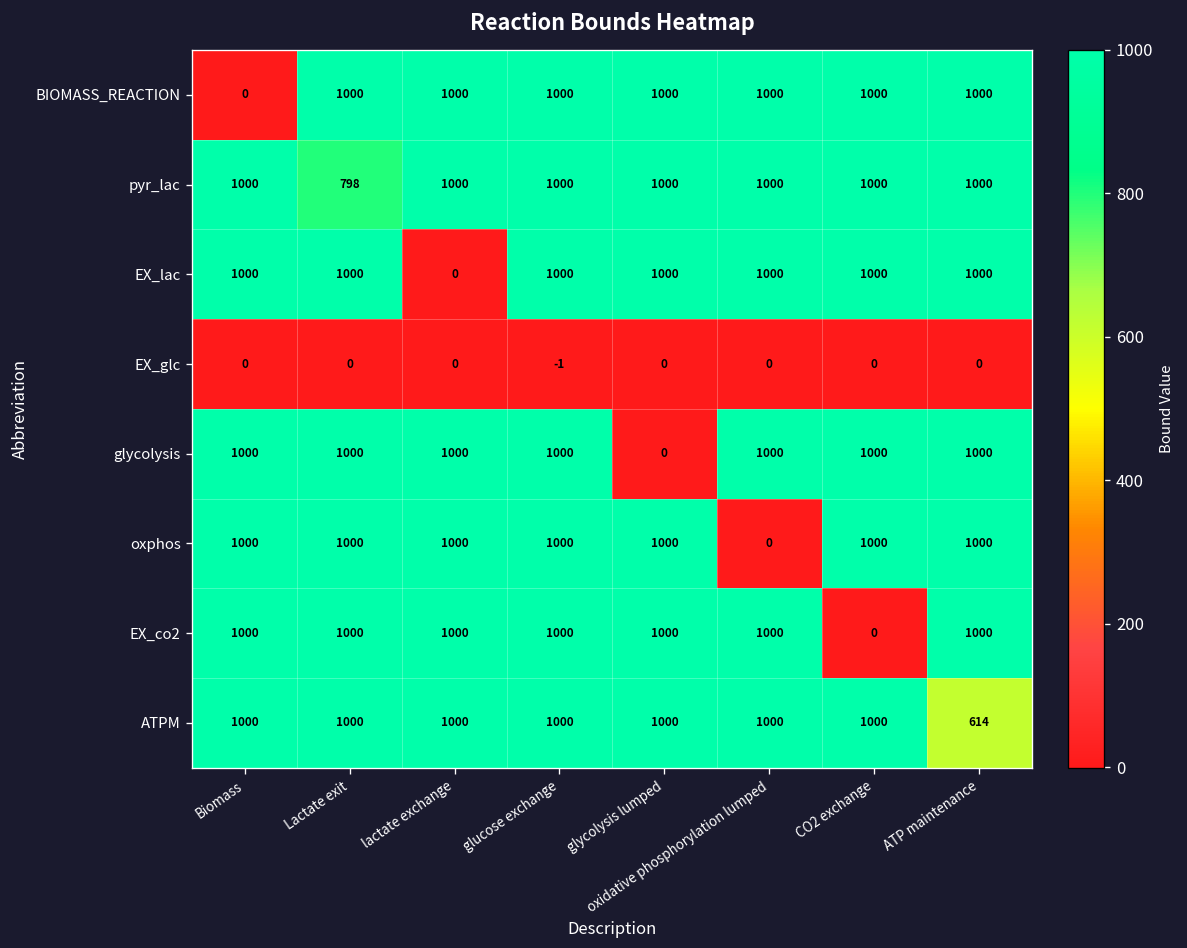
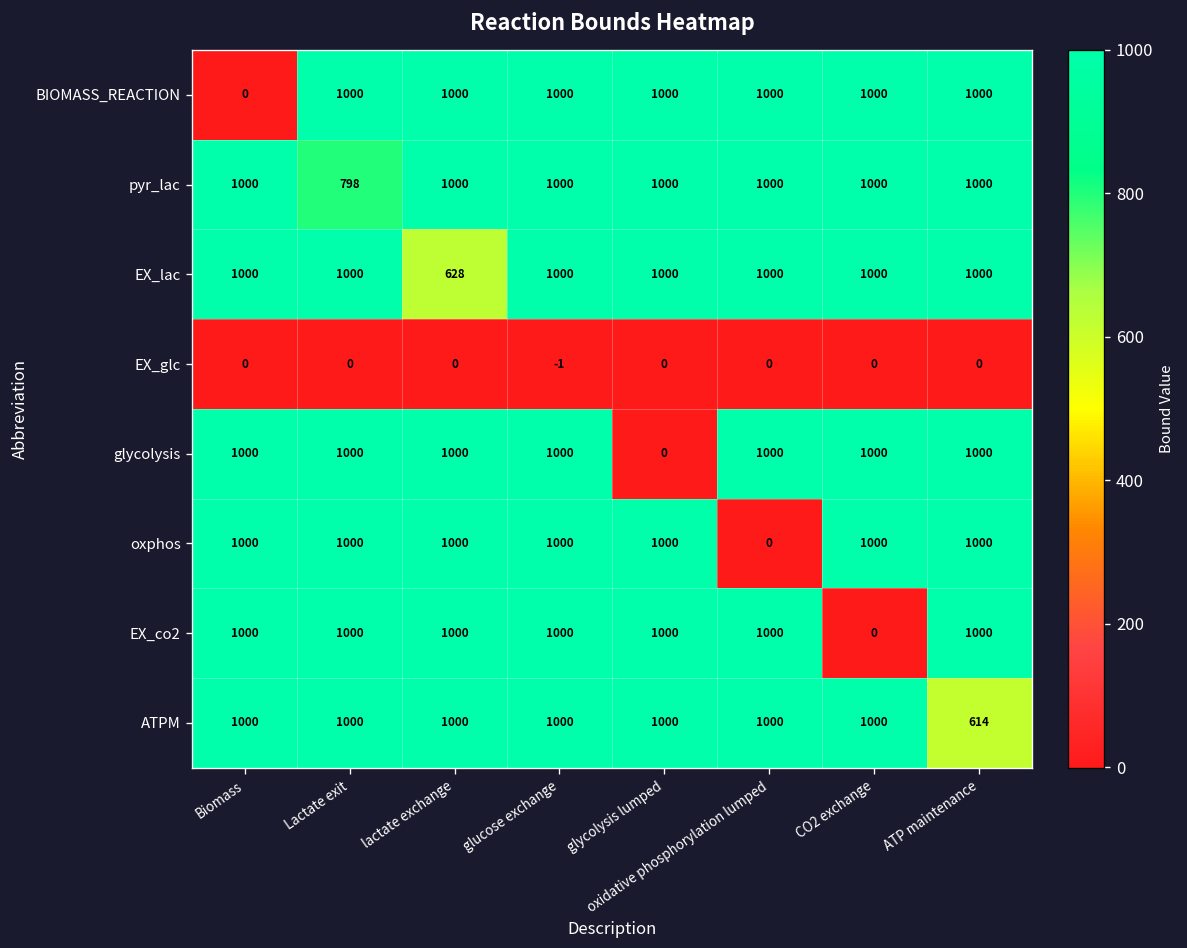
EX_lac, lactate exchange: 0 -> 628
